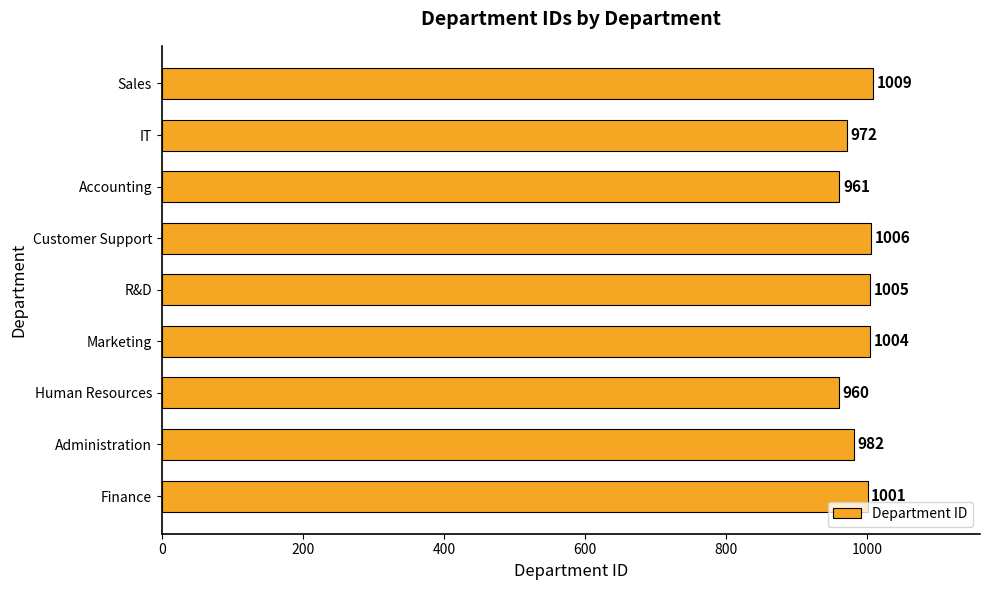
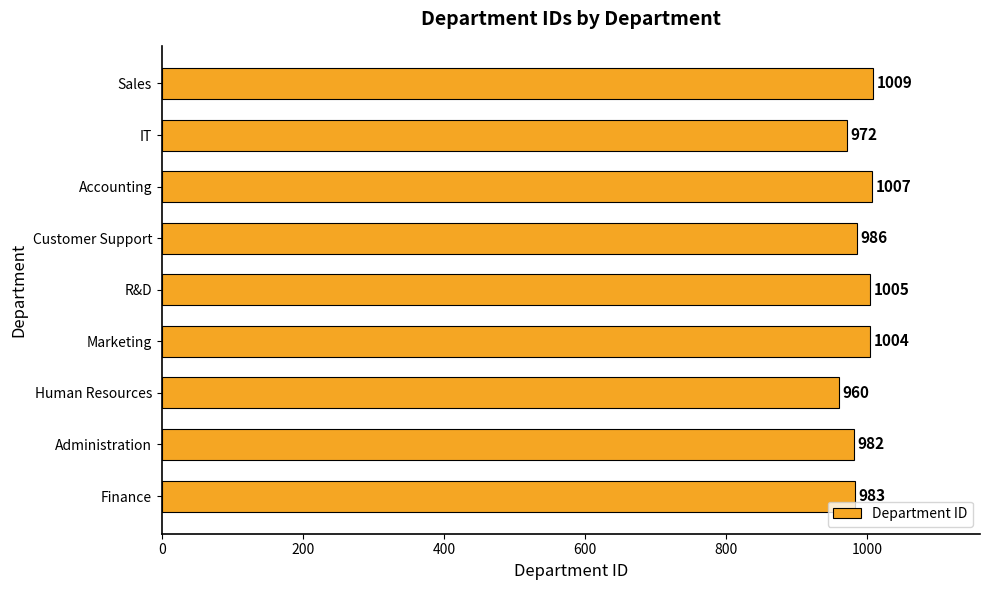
Accounting: 961 -> 1007
Customer Support: 1006 -> 986
Finance: 1000 -> 980
